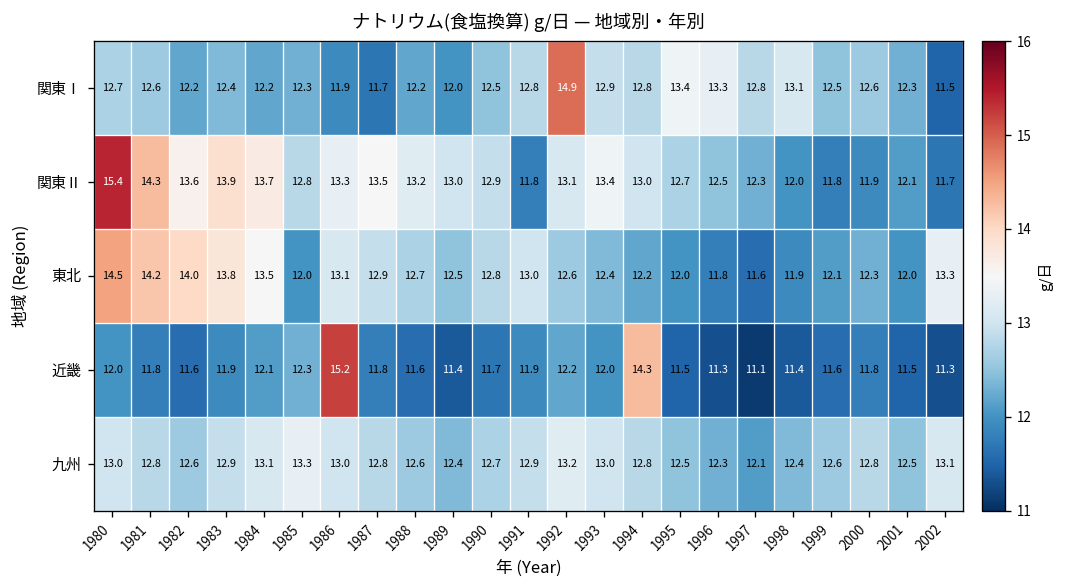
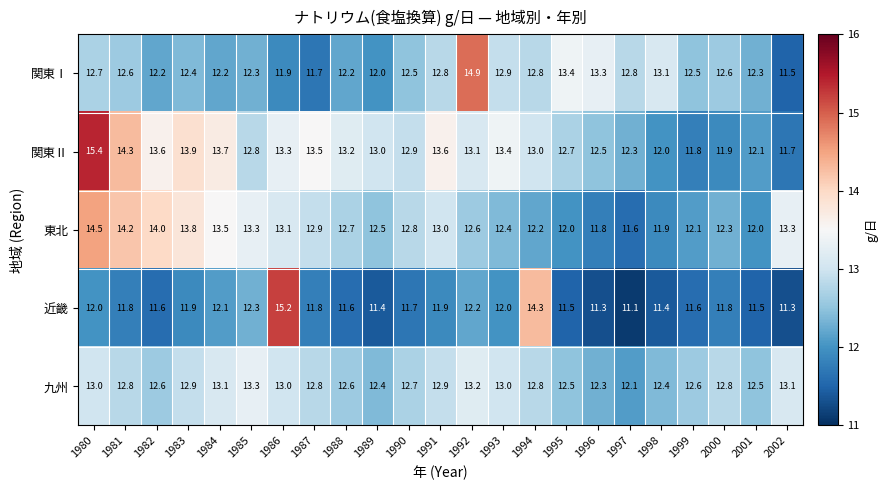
関東Ⅱ, 1991: 11.8 -> 13.6
東北, 1985: 12.0 -> 13.3
